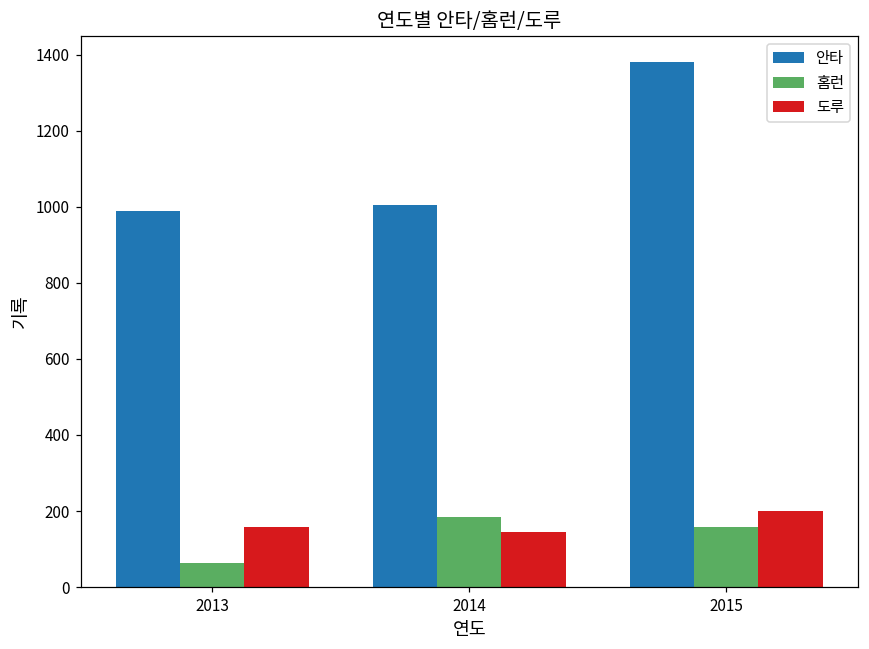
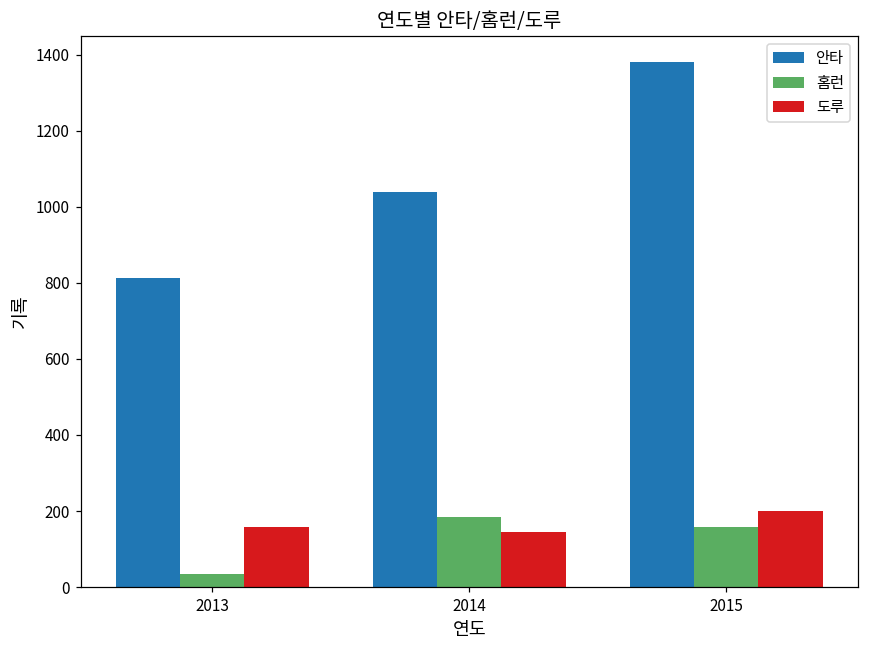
안타, 2013: 990 -> 810
홈런, 2013: 60 -> 40
안타, 2014: 1000 -> 1040
